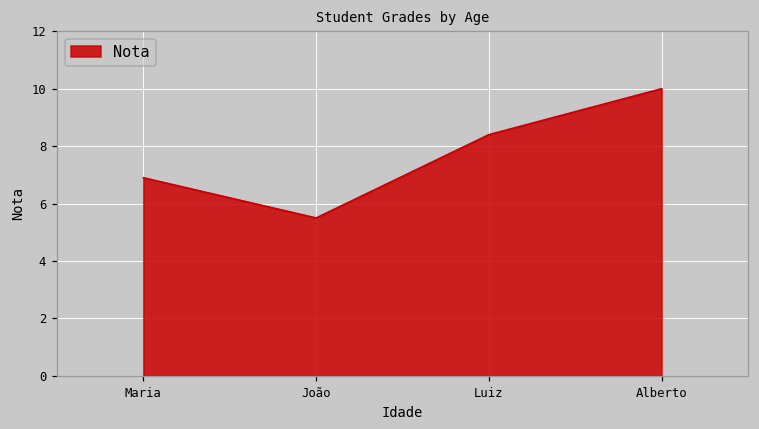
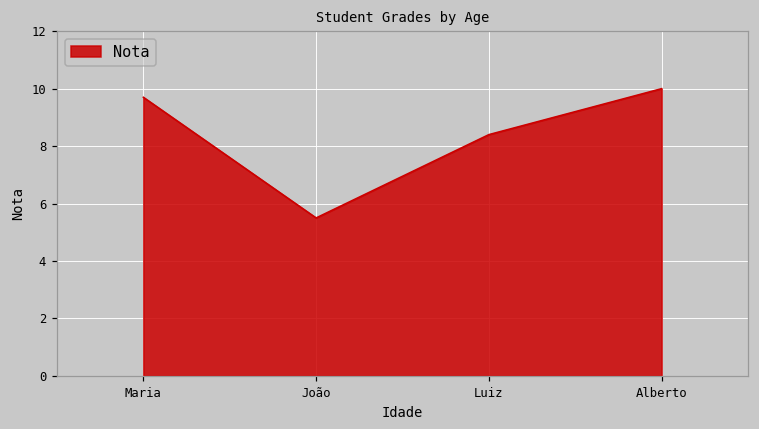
Maria: 6.9 -> 9.7
